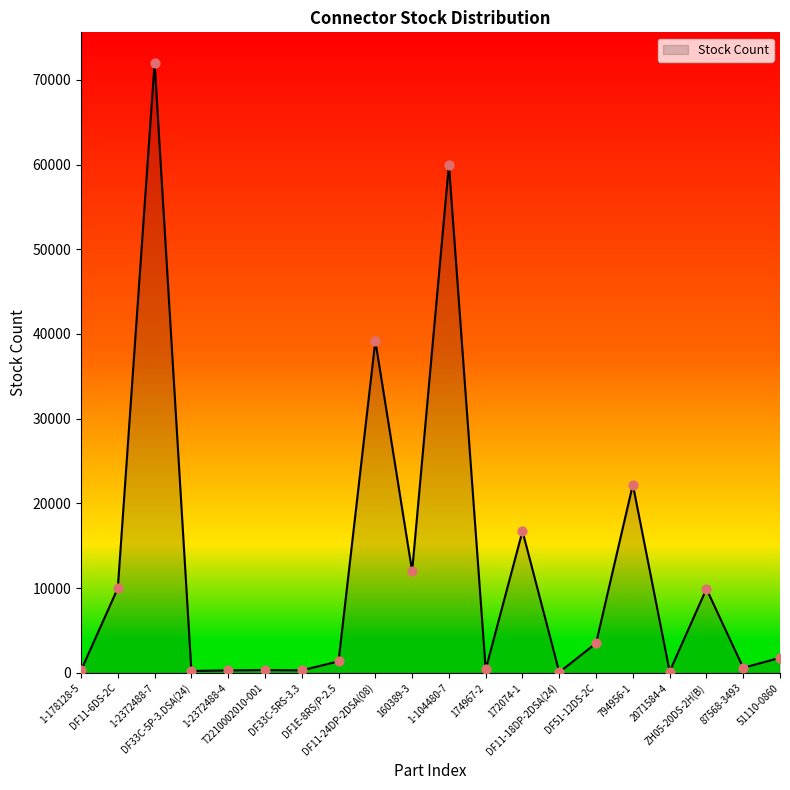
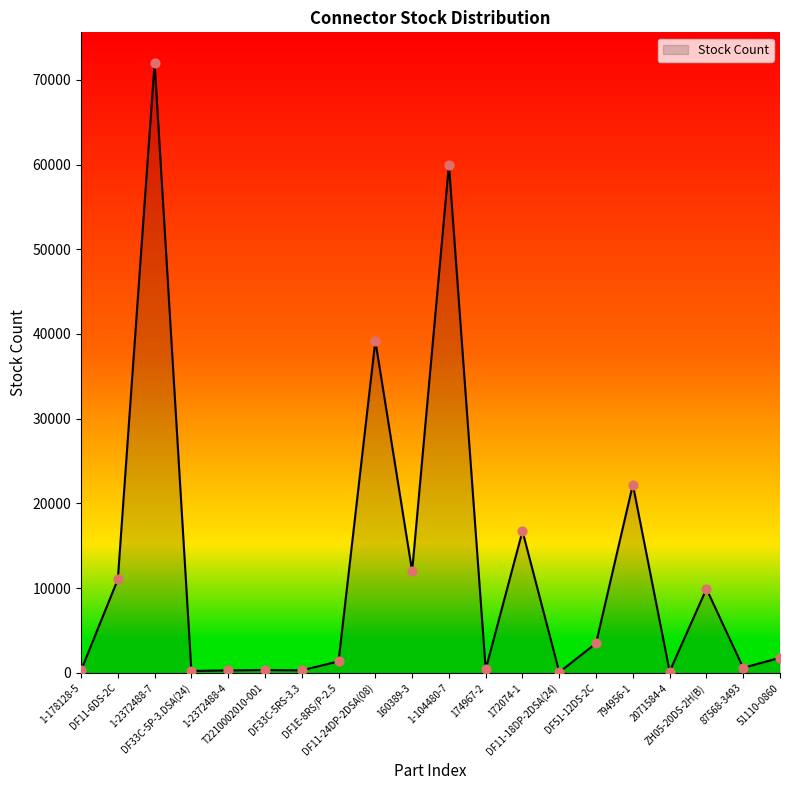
DF11-6DS-2C: 10000 -> 11000
